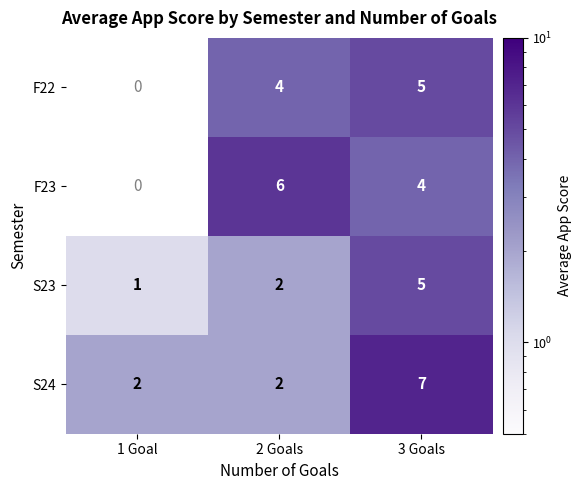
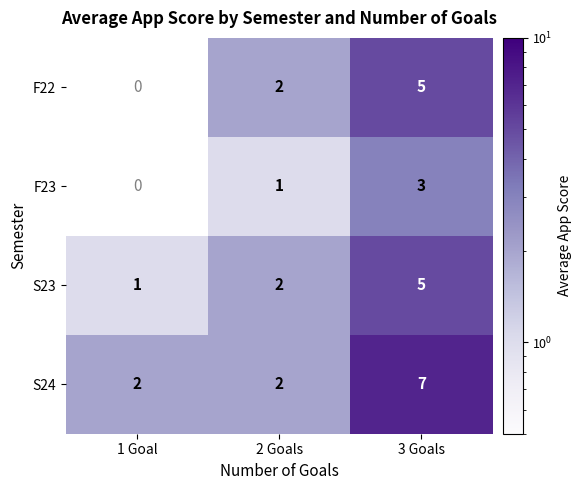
F22, 2 Goals: 4 -> 2
F23, 2 Goals: 6 -> 1
F23, 3 Goals: 4 -> 3
